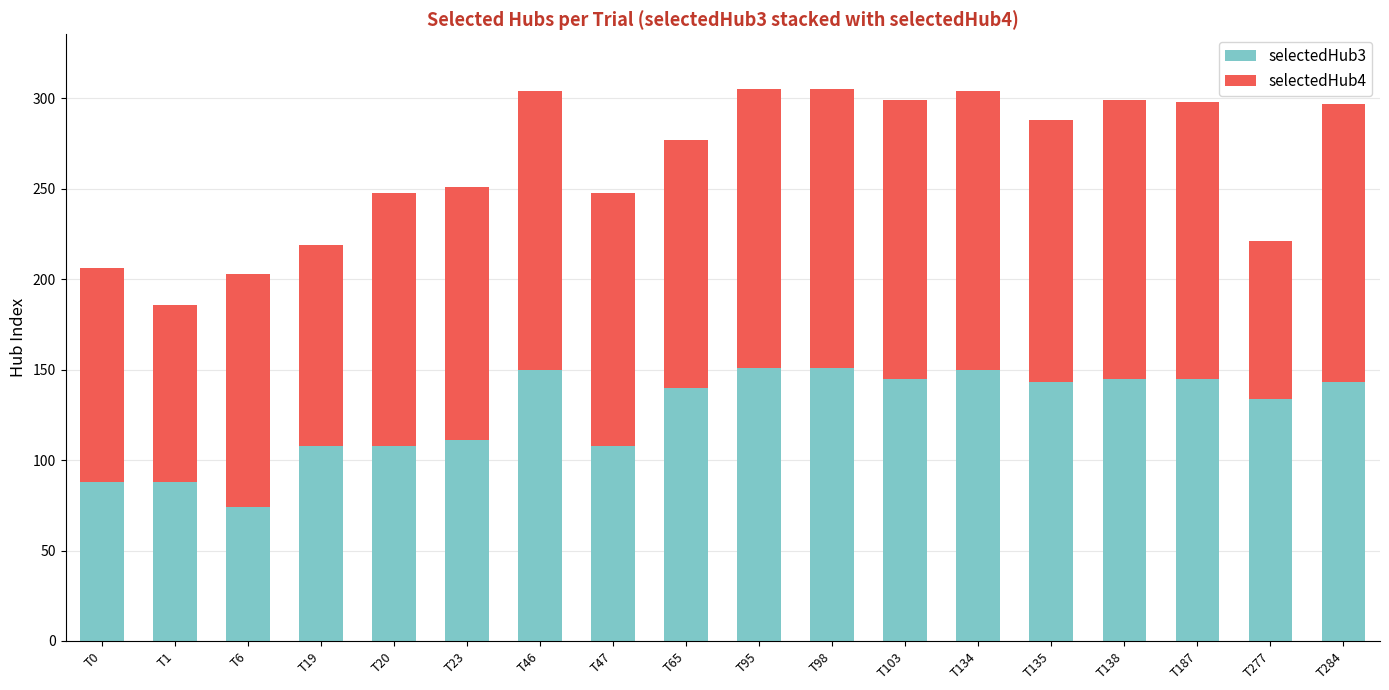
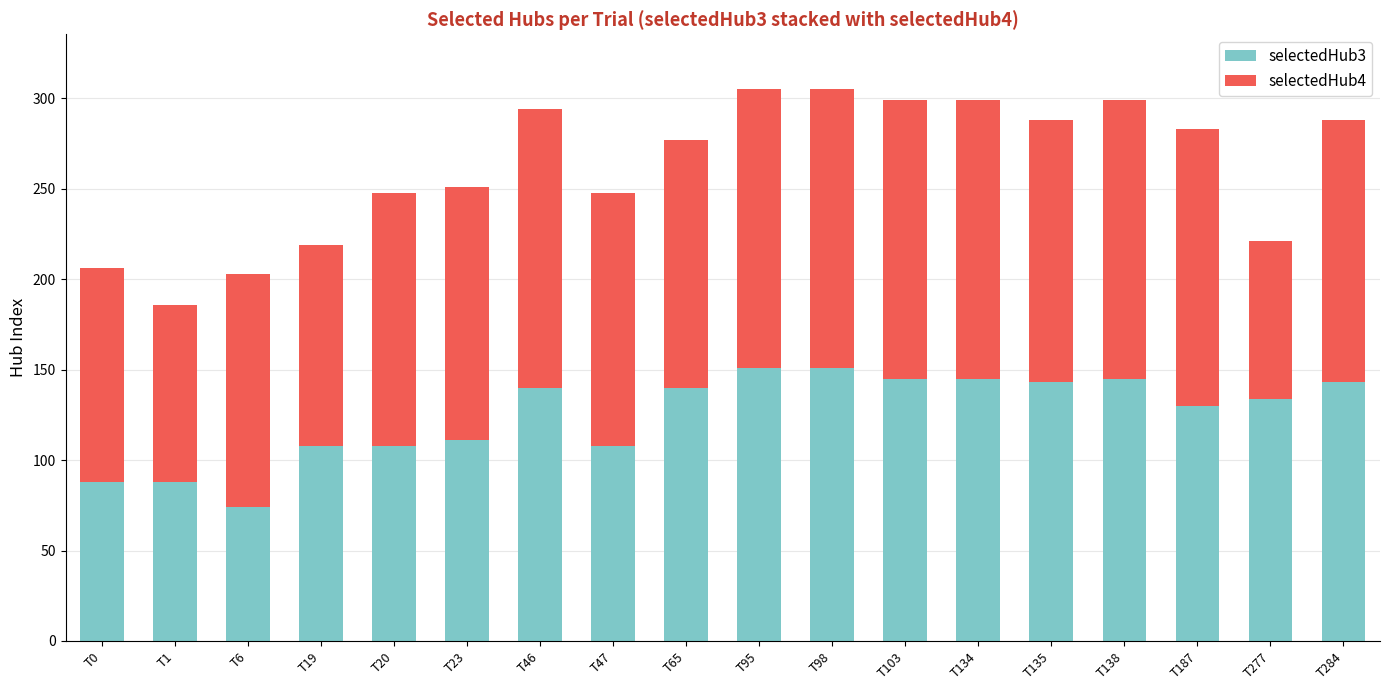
selectedHub3, T46: 150 -> 140
selectedHub3, T134: 150 -> 145
selectedHub3, T187: 145 -> 130
selectedHub4, T284: 154 -> 145
